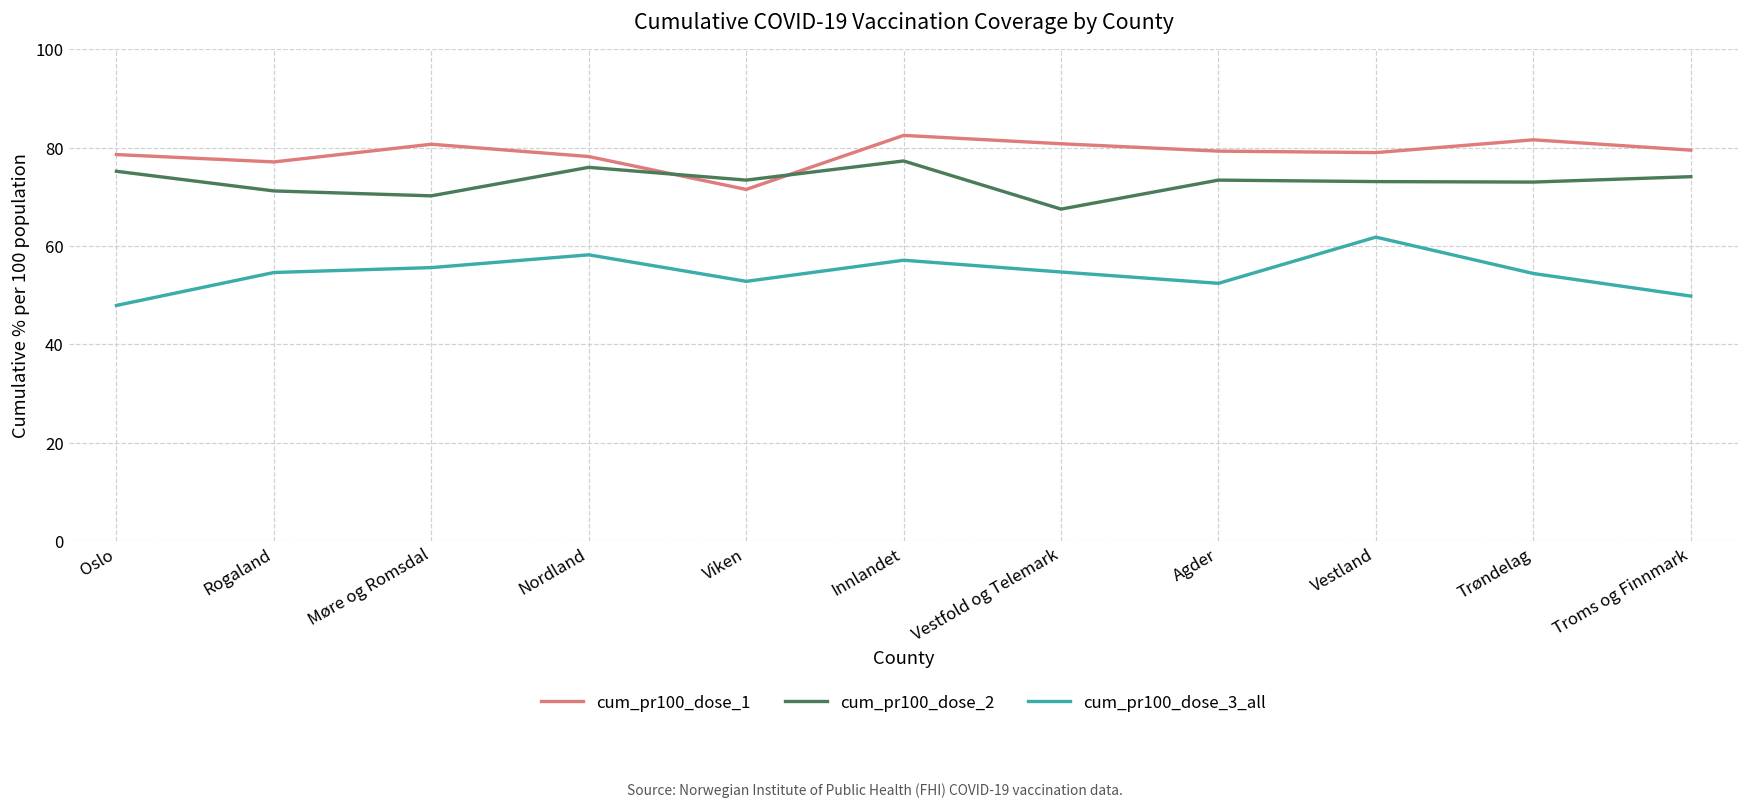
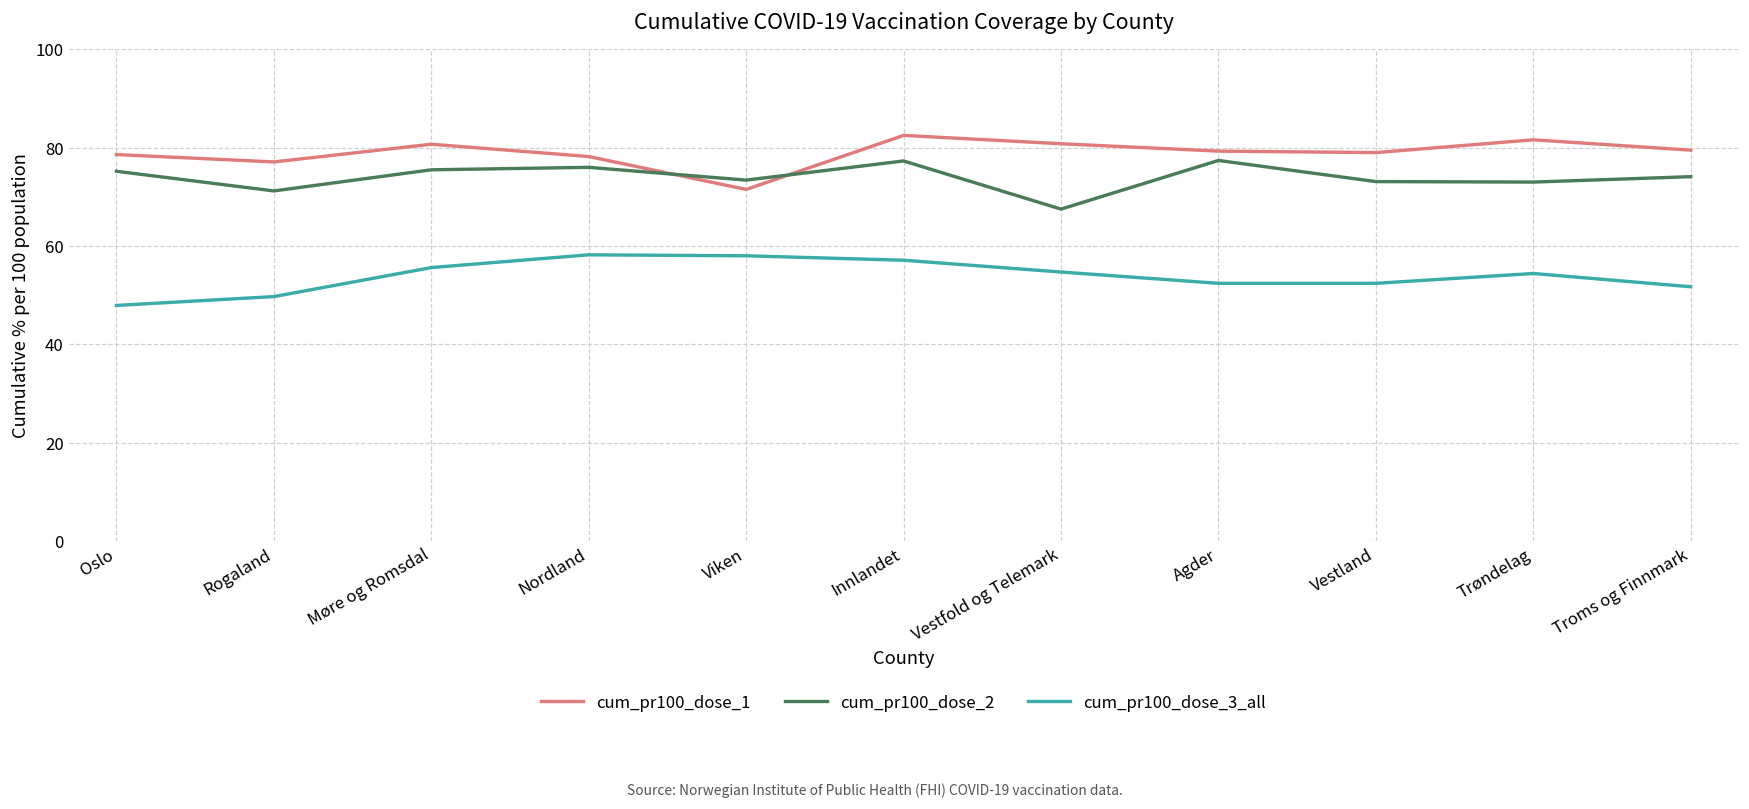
cum_pr100_dose_3_all, Rogaland: 55 -> 50
cum_pr100_dose_2, Møre og Romsdal: 70 -> 76
cum_pr100_dose_3_all, Viken: 53 -> 58
cum_pr100_dose_2, Agder: 73 -> 77
cum_pr100_dose_3_all, Vestland: 62 -> 52
cum_pr100_dose_3_all, Troms og Finnmark: 50 -> 52
